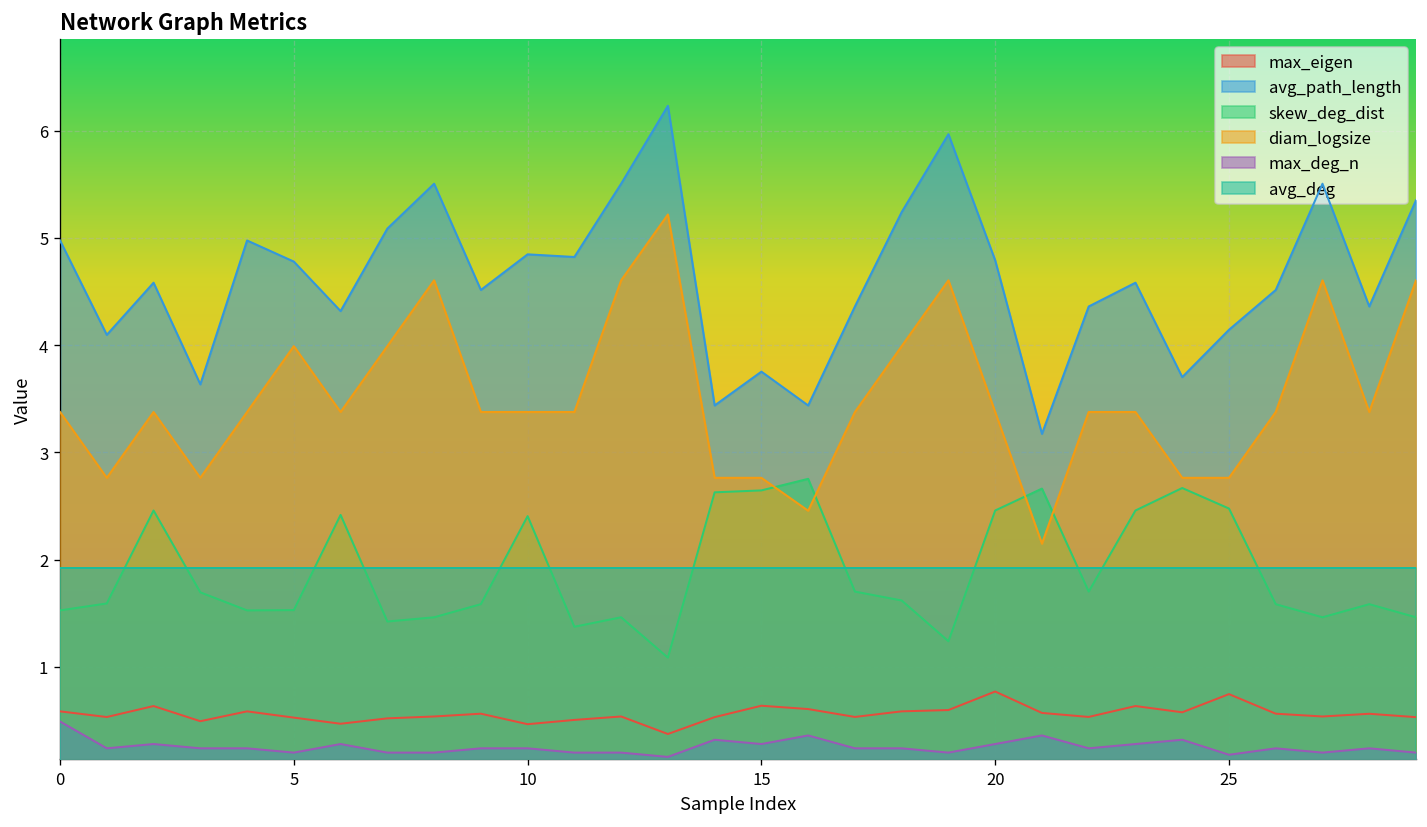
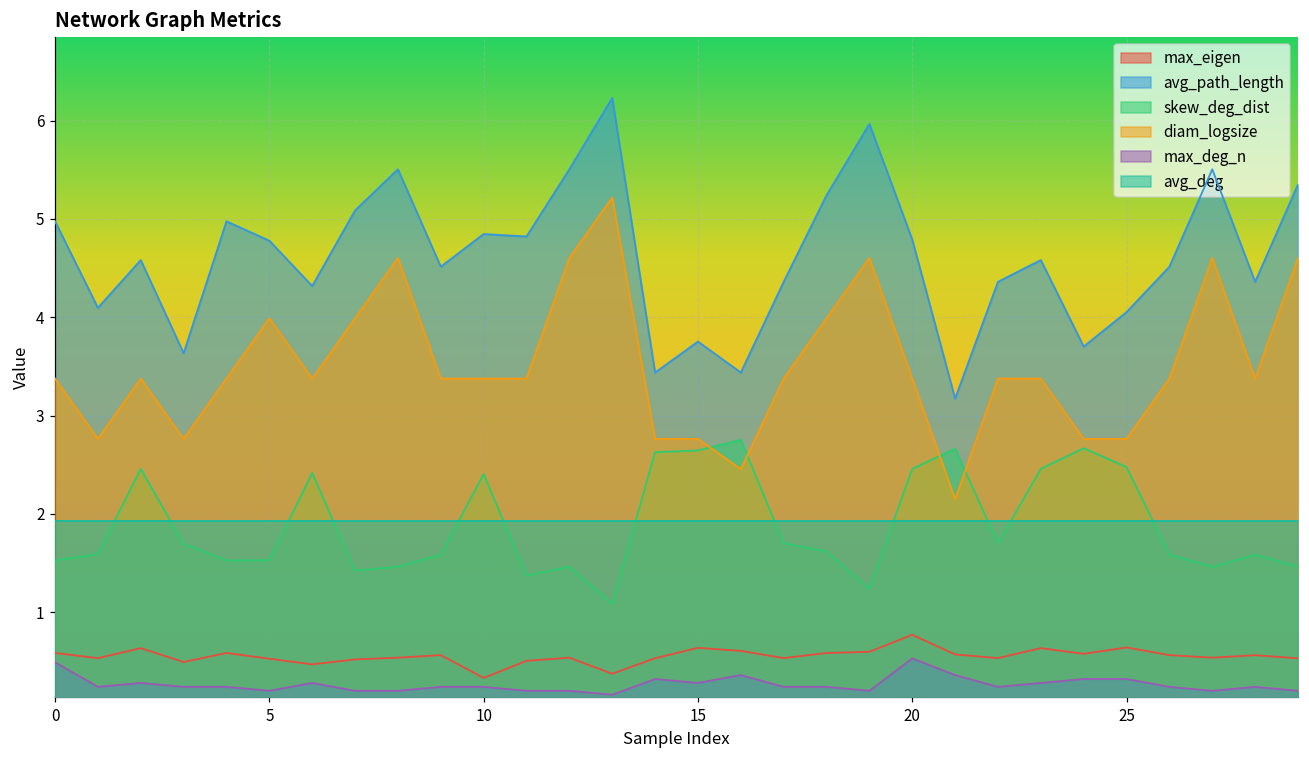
max_eigen, 10: 0.5 -> 0.3
max_deg_n, 20: 0.3 -> 0.5
max_eigen, 25: 0.7 -> 0.6
avg_path_length, 25: 4.14 -> 4.05
max_deg_n, 25: 0.2 -> 0.3
